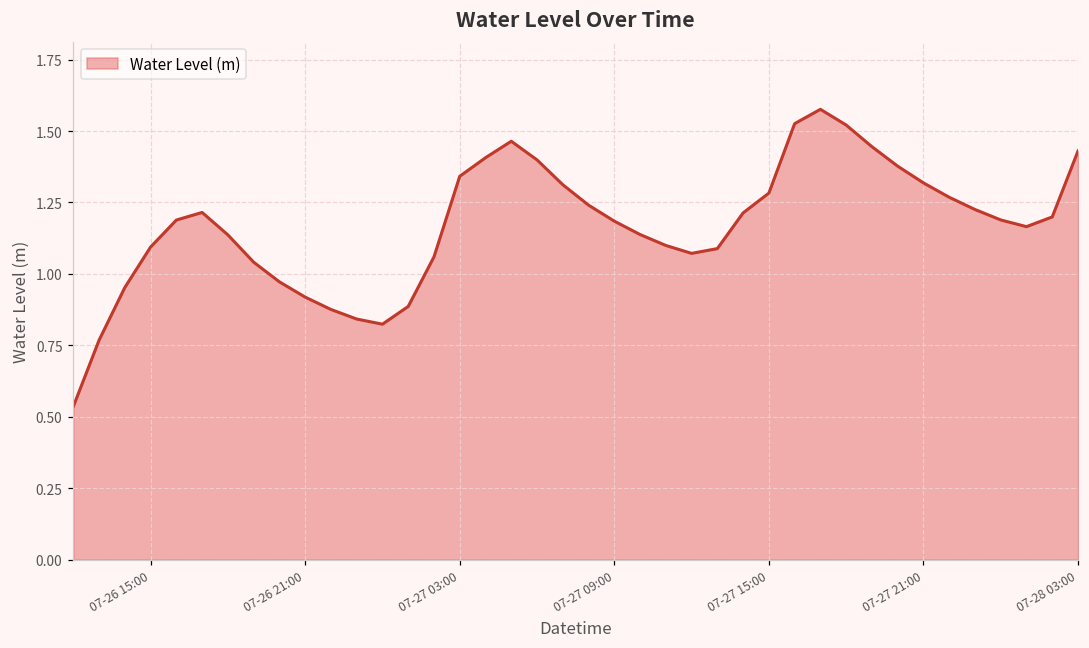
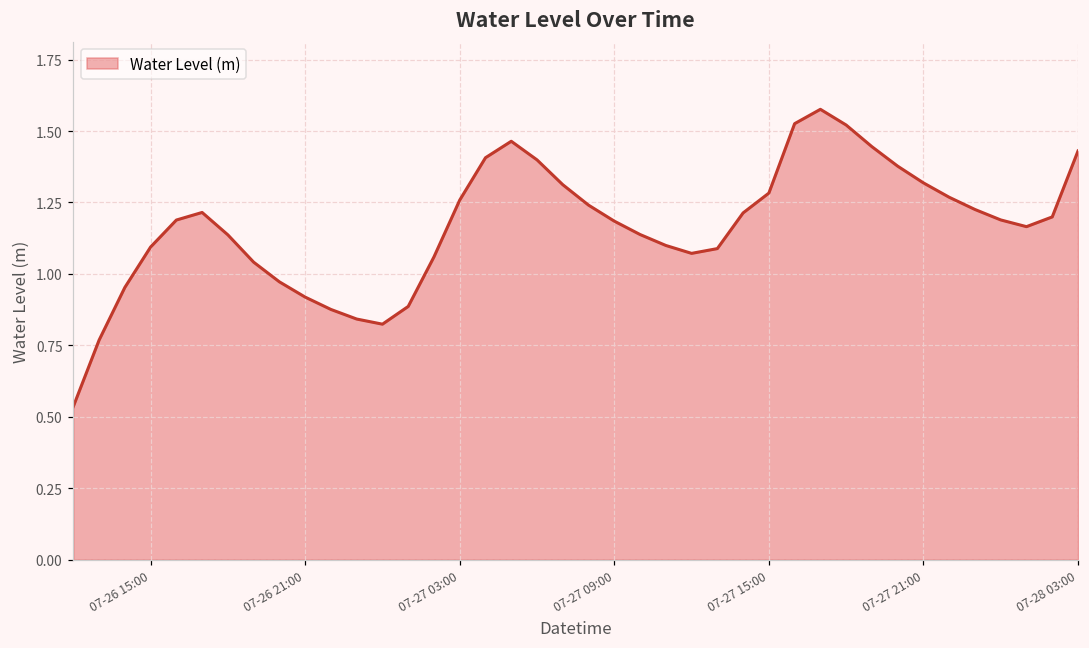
07-27 03:00: 1.34 -> 1.26
